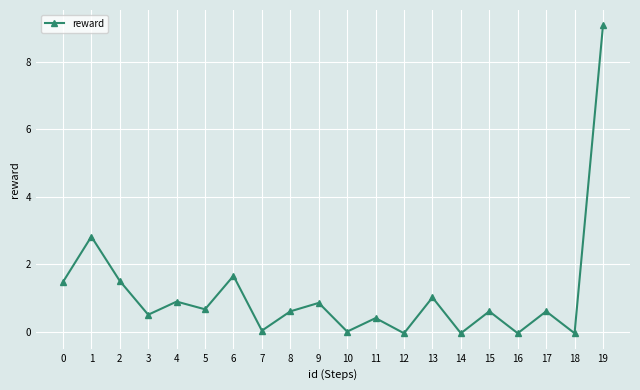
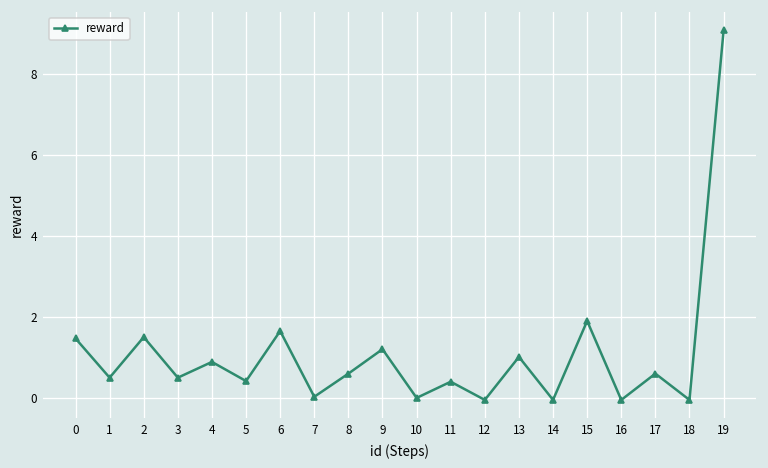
1: 2.8 -> 0.5
5: 0.7 -> 0.4
9: 0.9 -> 1.2
15: 0.6 -> 1.9
